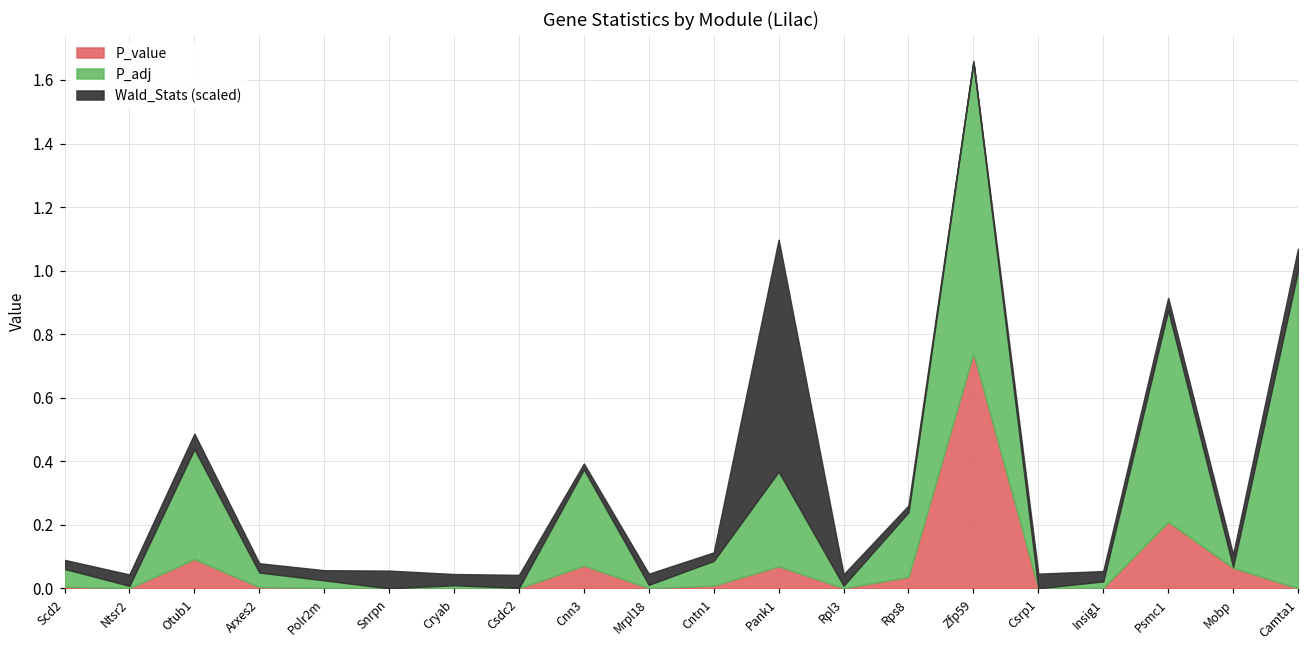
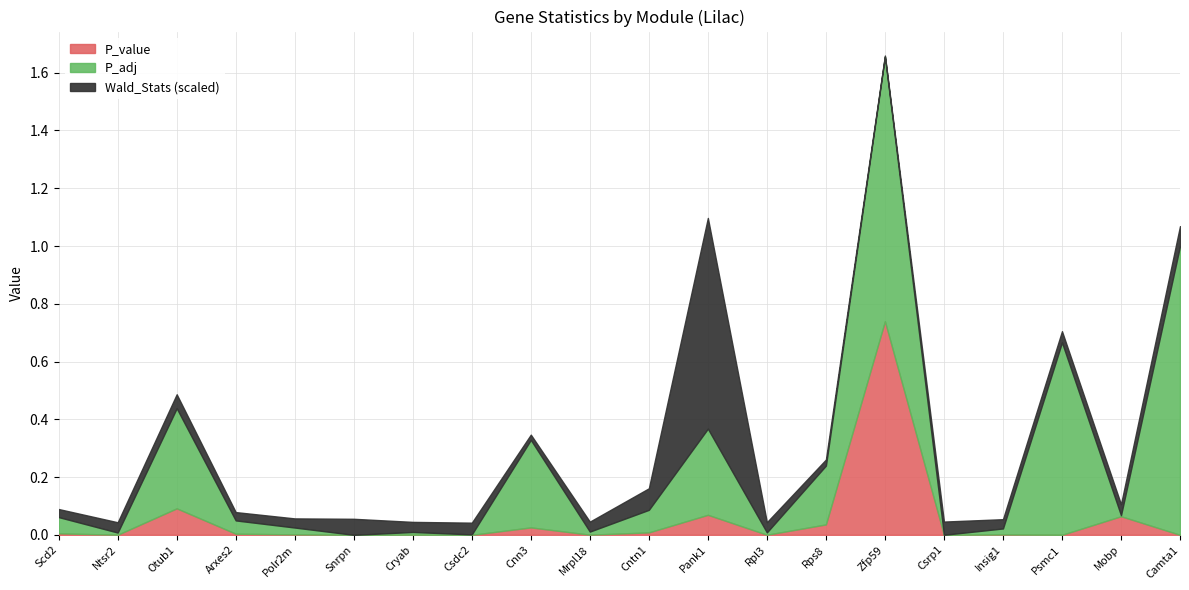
P_value, Cnn3: 0.07 -> 0.03
Wald_Stats (scaled), Cntn1: 0.03 -> 0.07
P_value, Psmc1: 0.21 -> 0.00
